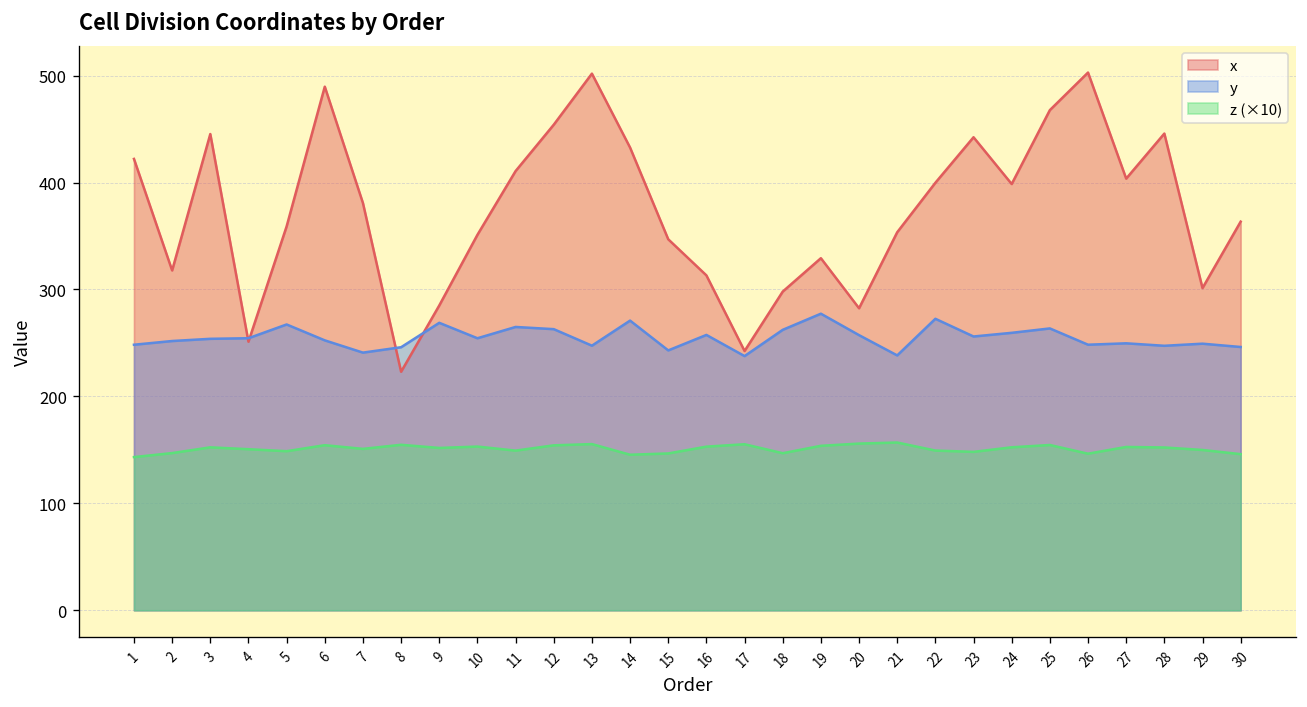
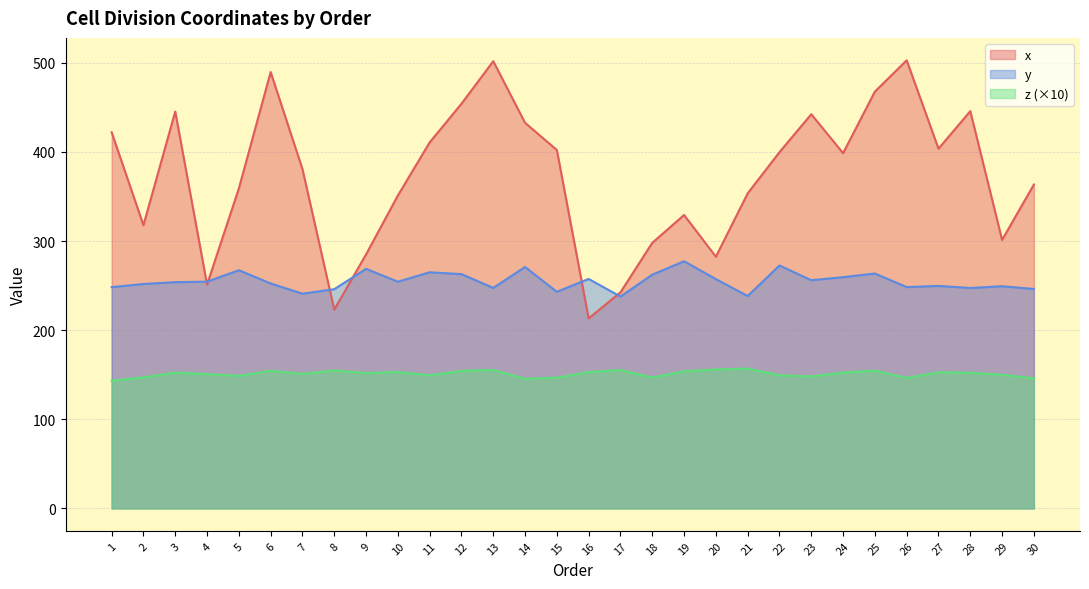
x, 15: 350 -> 400
x, 16: 310 -> 210
